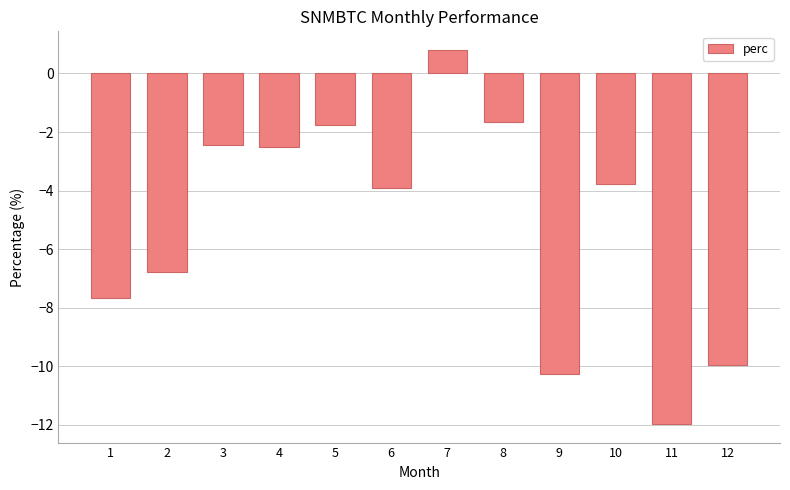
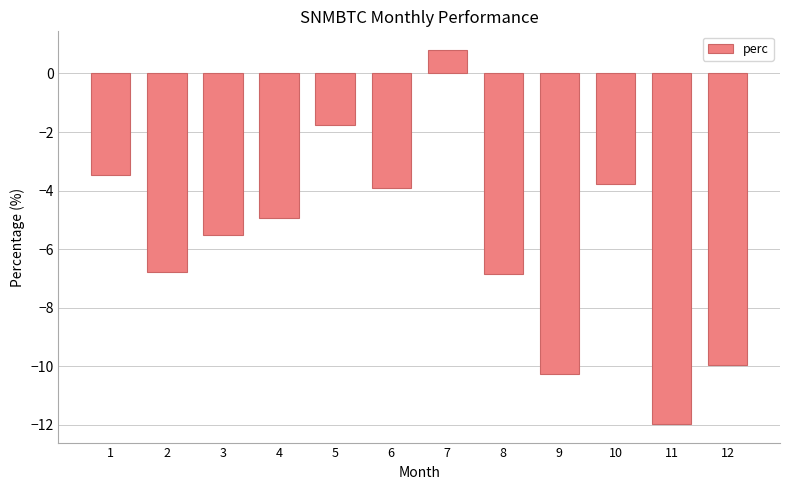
1: -7.7 -> -3.5
3: -2.4 -> -5.5
4: -2.5 -> -4.9
8: -1.7 -> -6.9
